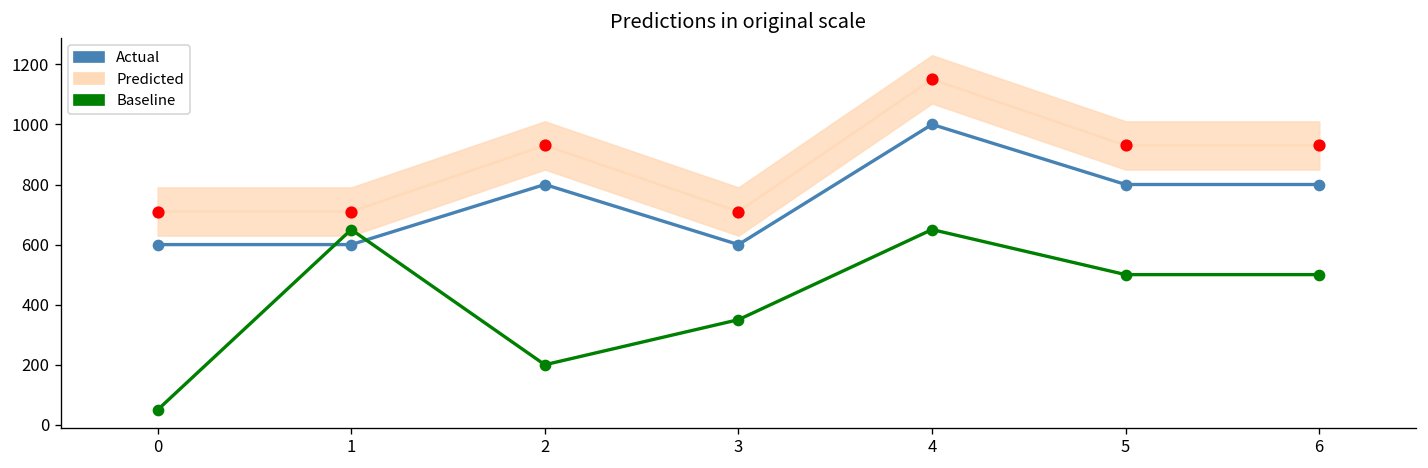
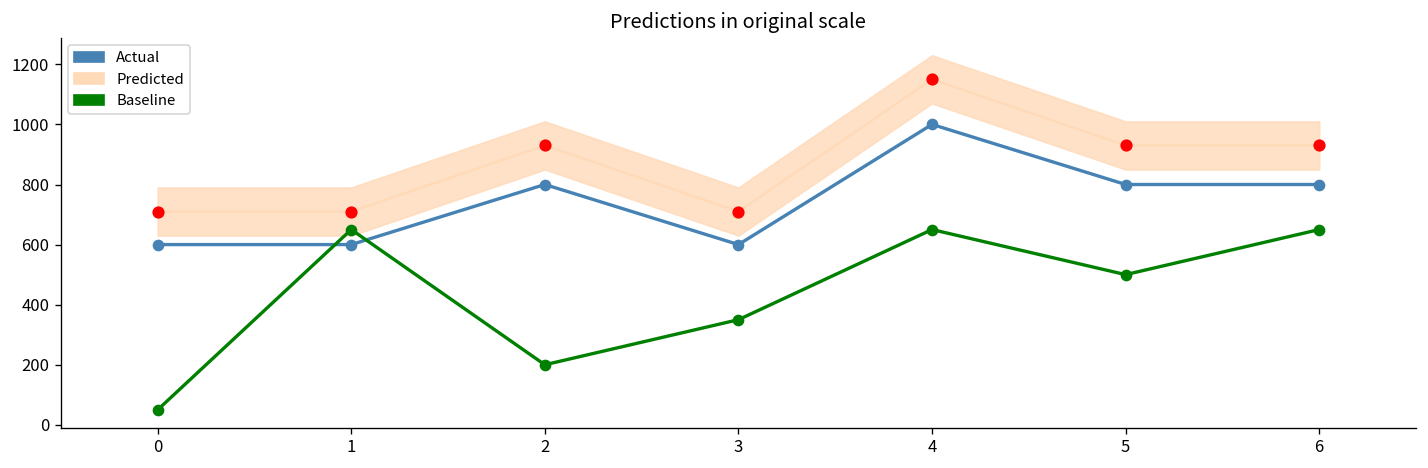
Baseline, 6: 500 -> 650
